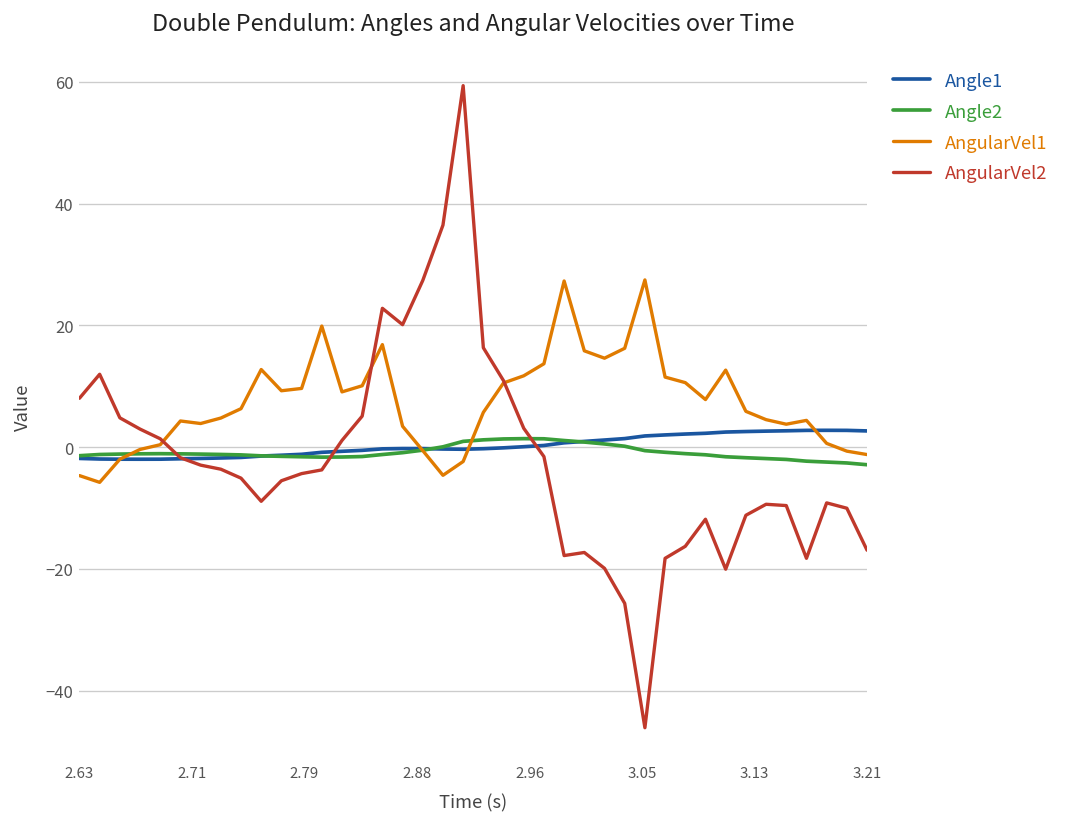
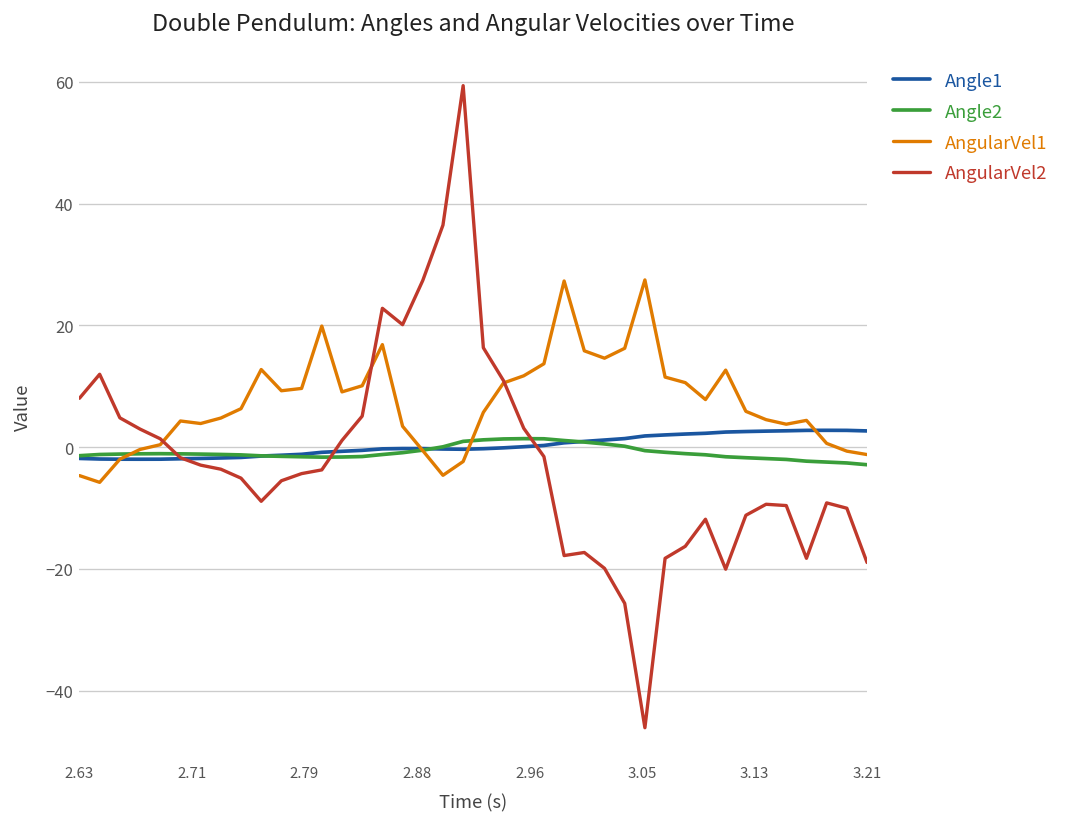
AngularVel2, 3.21: -17 -> -19
